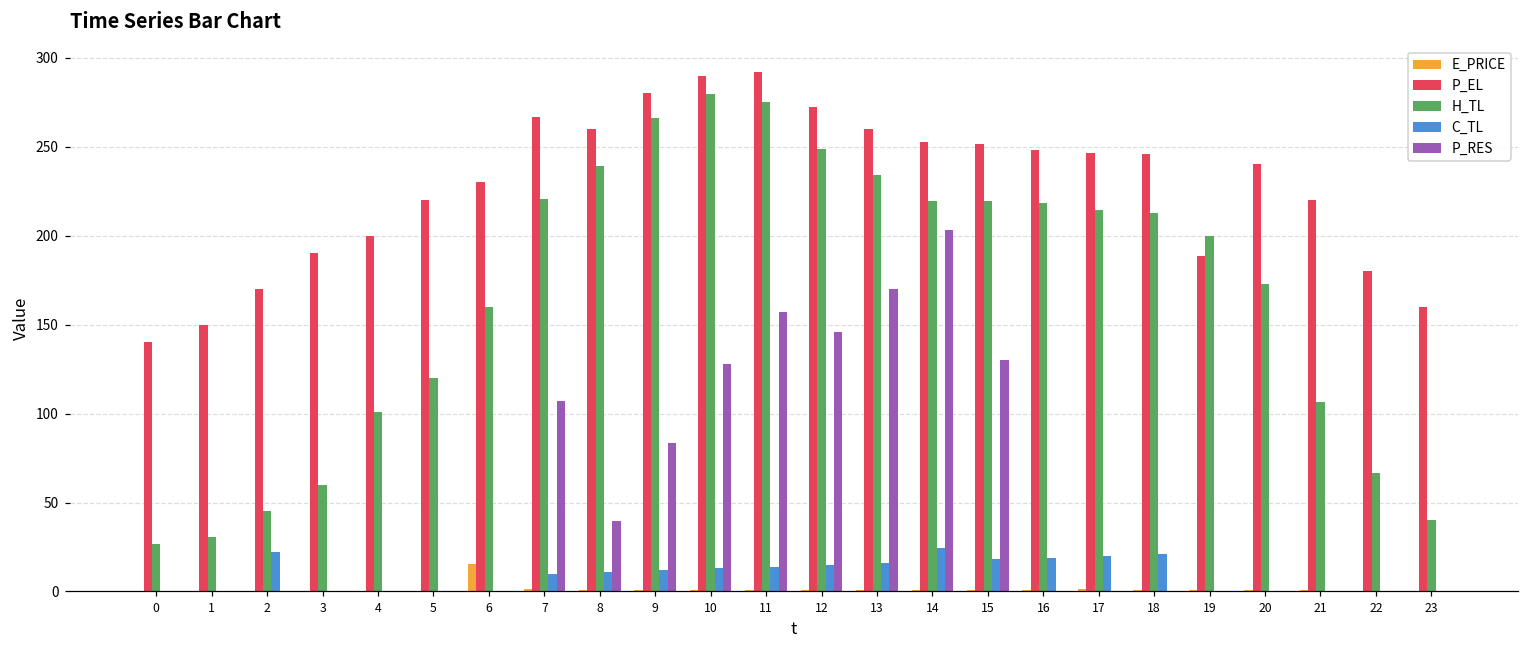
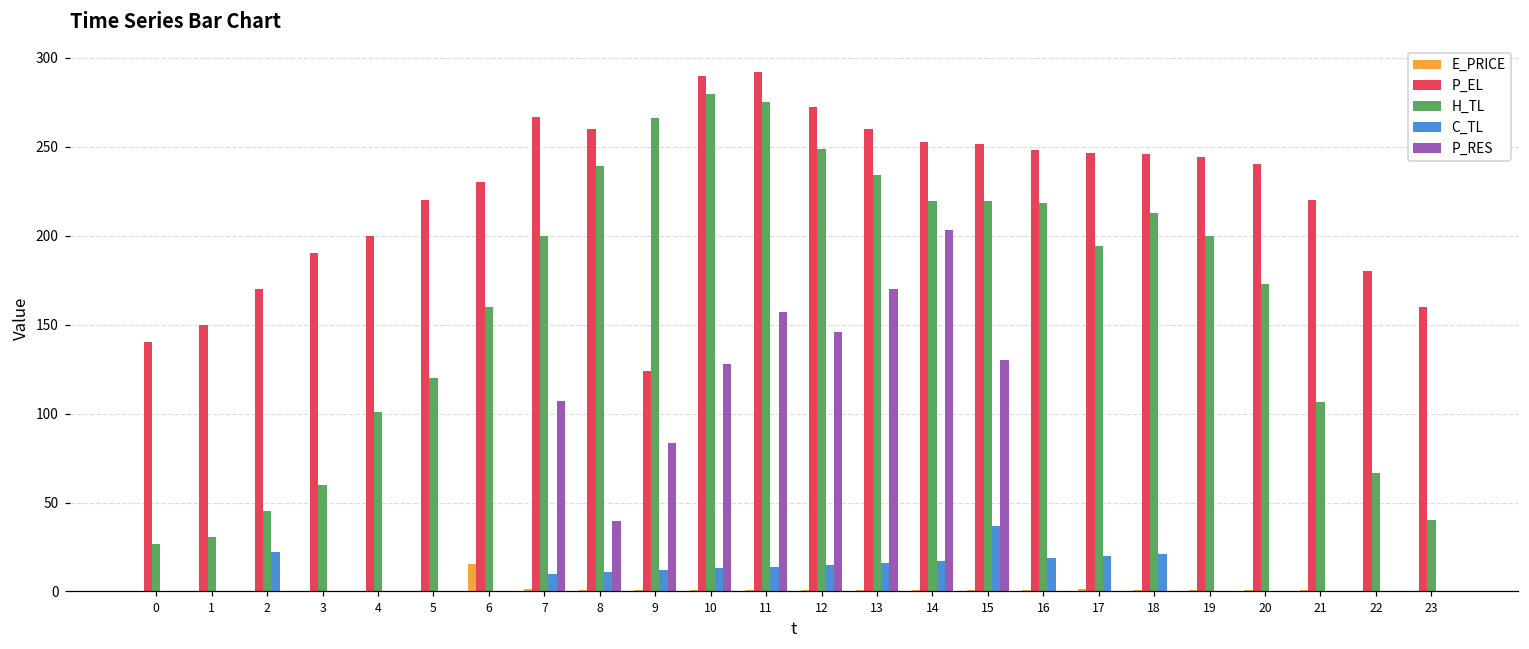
H_TL, 7: 220 -> 200
P_EL, 9: 280 -> 124
C_TL, 14: 24 -> 17
C_TL, 15: 18 -> 37
H_TL, 17: 214 -> 194
P_EL, 19: 188 -> 244
